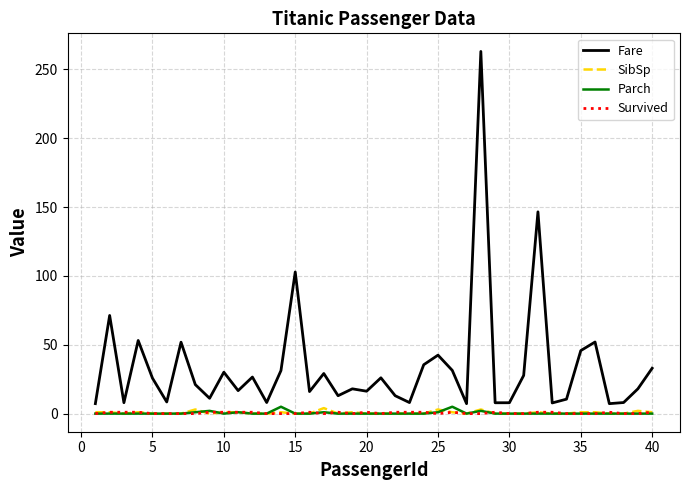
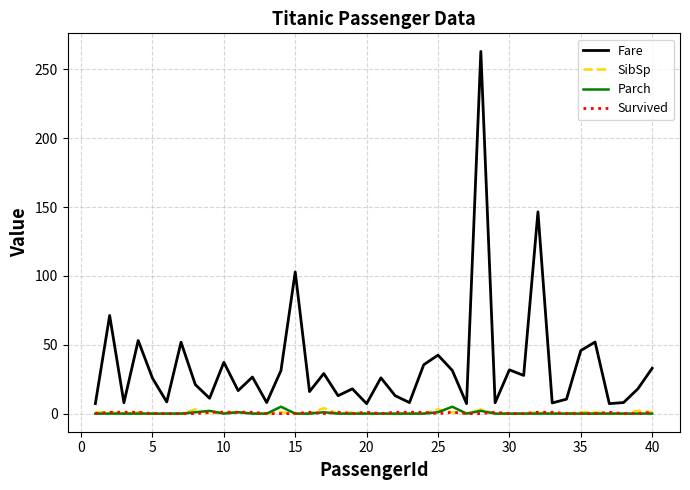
Fare, 10: 30 -> 37
Fare, 20: 16 -> 7
Fare, 30: 8 -> 32
